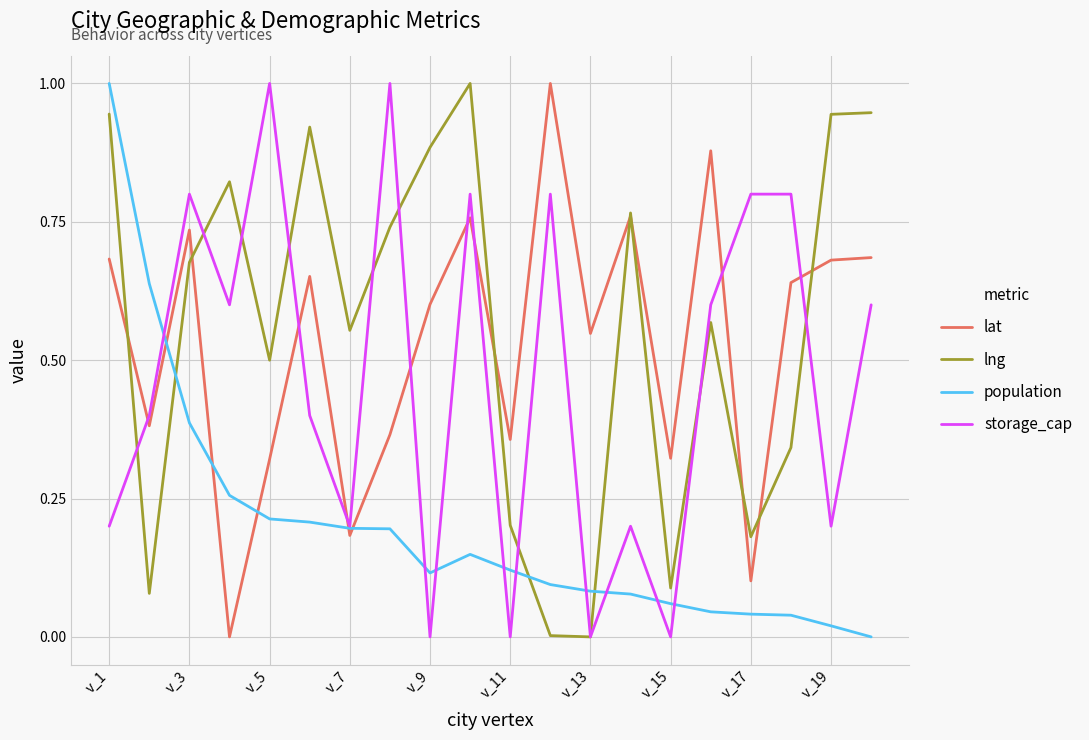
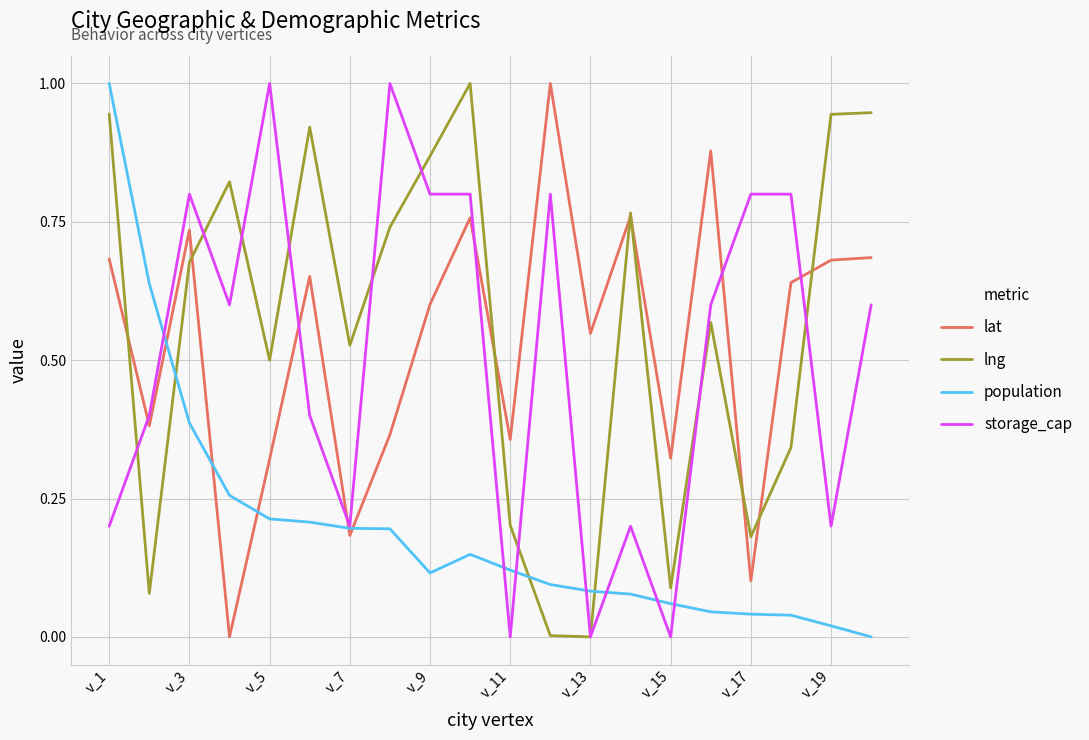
lng, v_7: 0.55 -> 0.53
lng, v_9: 0.88 -> 0.87
storage_cap, v_9: 0.00 -> 0.80
